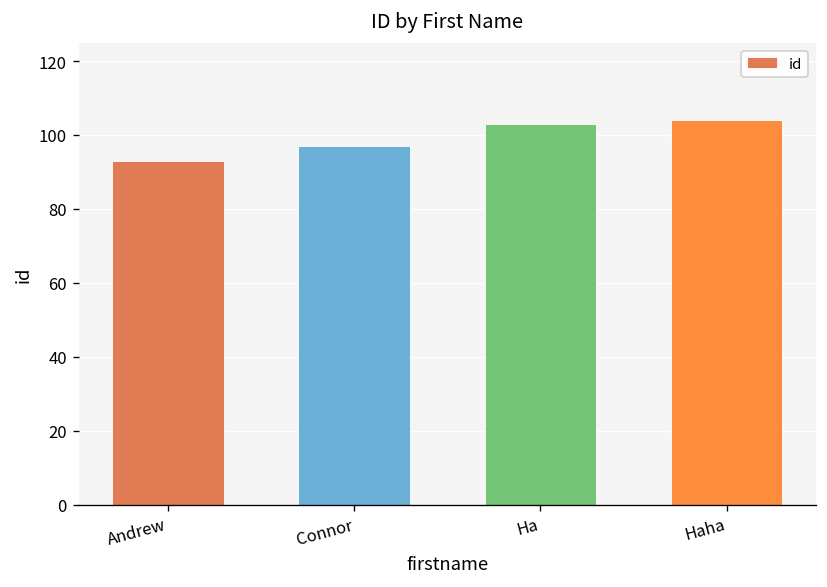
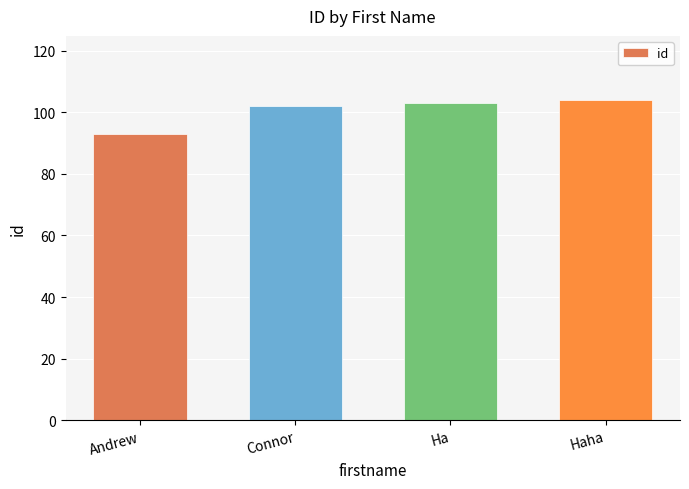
Connor: 97 -> 102
